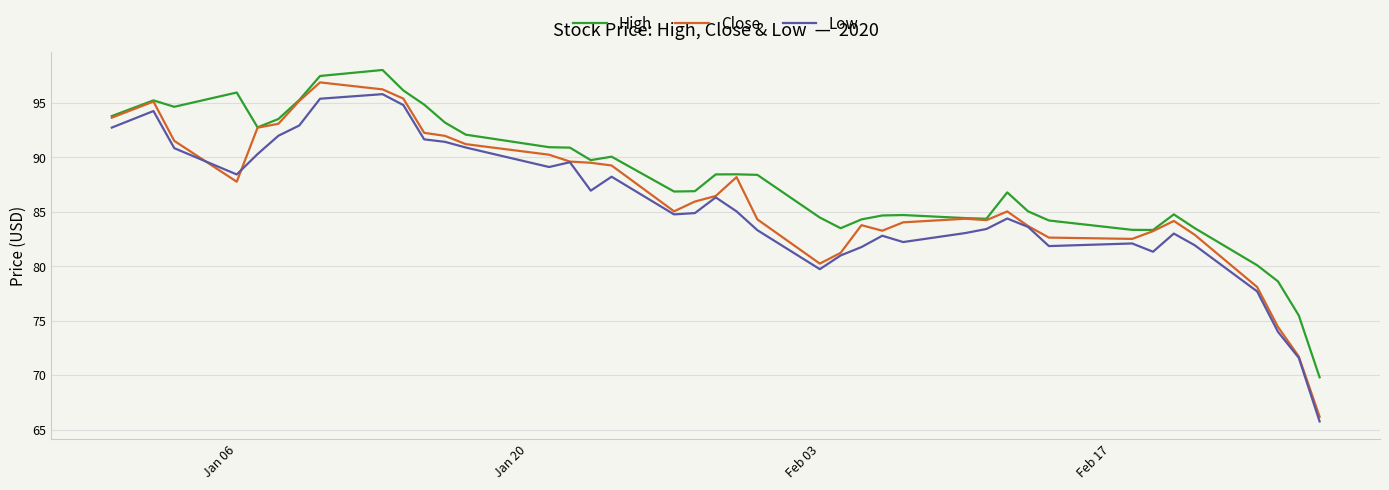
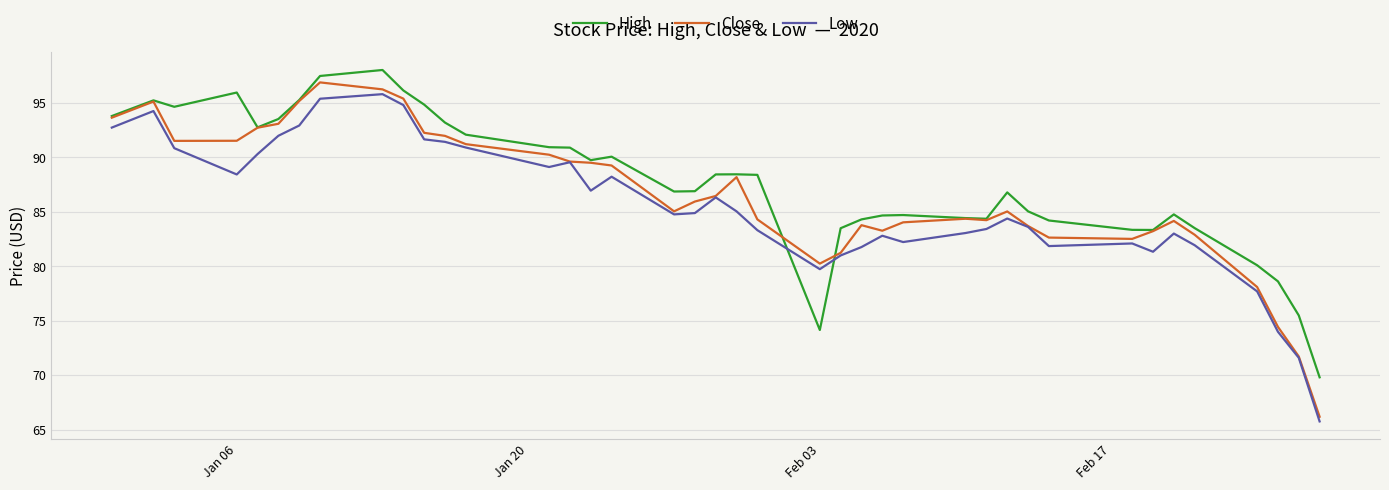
Close, Jan 06: 87.8 -> 91.5
High, Feb 03: 84.5 -> 74.2
